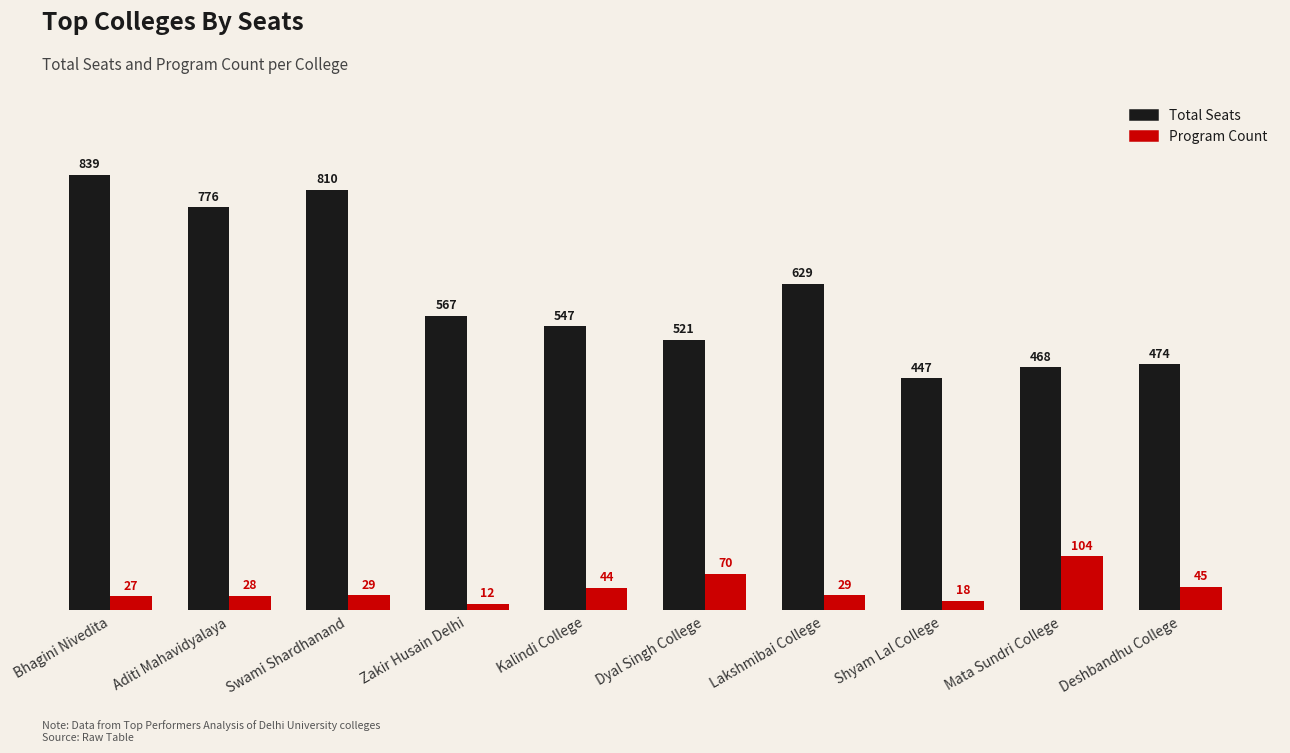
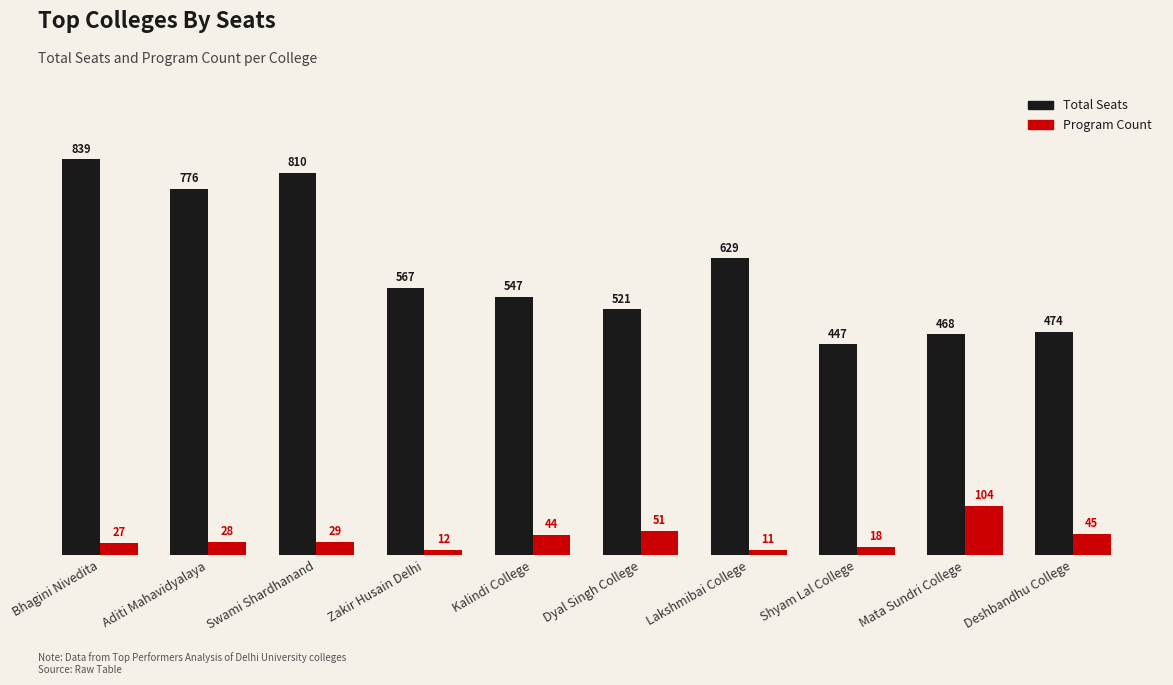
Program Count, Dyal Singh College: 70 -> 51
Program Count, Lakshmibai College: 29 -> 11
